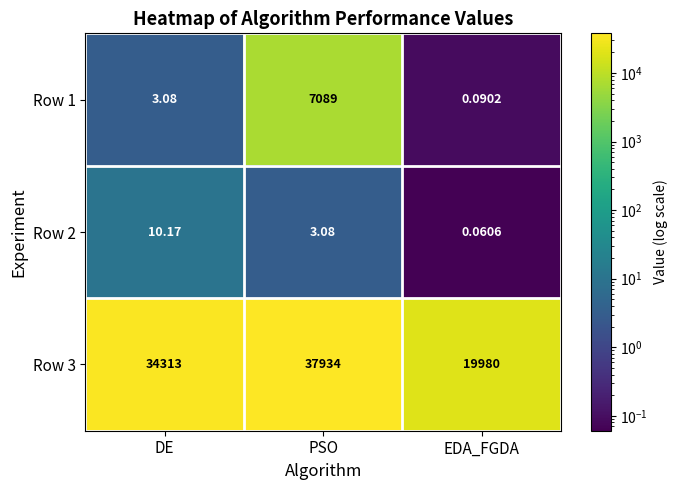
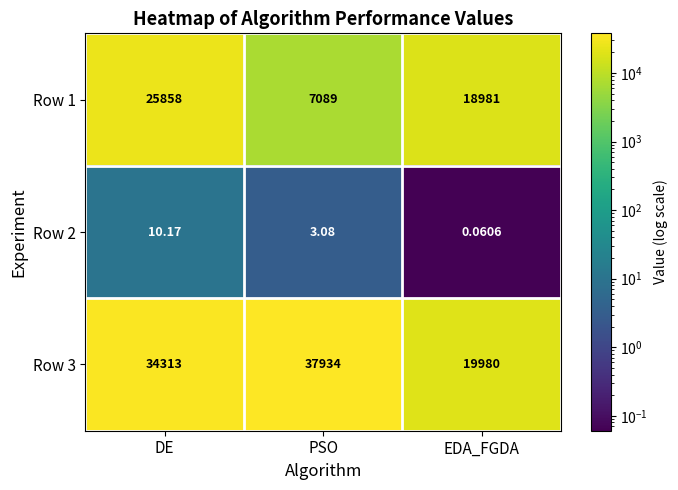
Row 1, DE: 3.08 -> 25858
Row 1, EDA_FGDA: 0.0902 -> 18981
